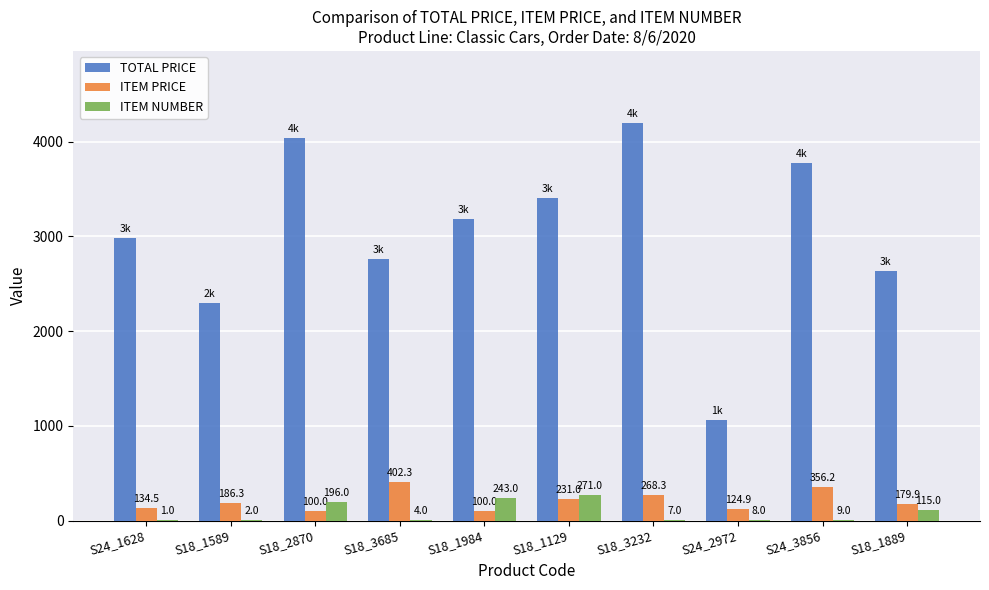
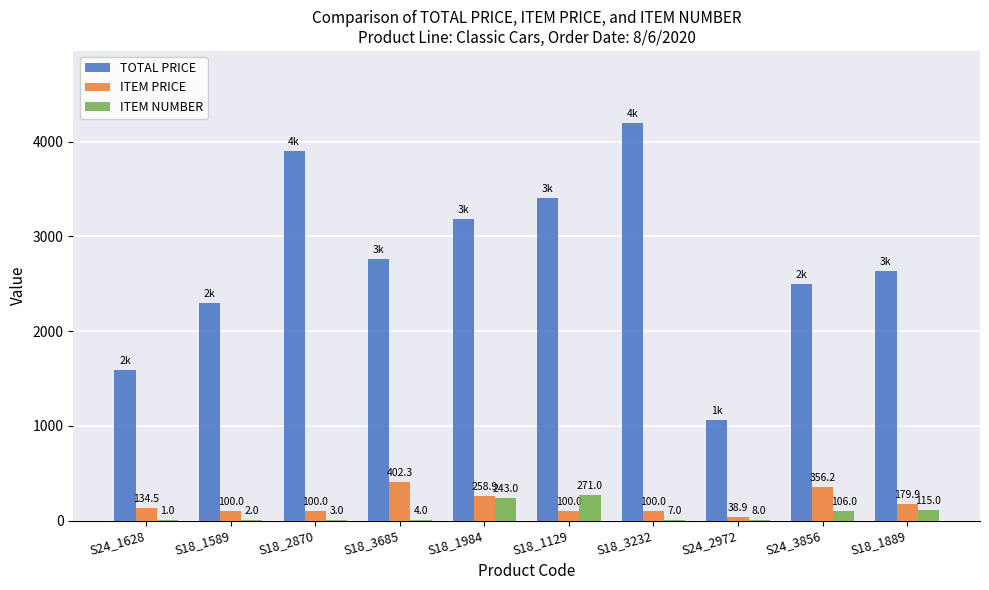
TOTAL PRICE, S24_1628: 3k -> 2k
ITEM PRICE, S18_1589: 186.3 -> 100.0
TOTAL PRICE, S18_2870: 4000 -> 3900
ITEM NUMBER, S18_2870: 196.0 -> 3.0
ITEM PRICE, S18_1984: 100.0 -> 258.9
ITEM PRICE, S18_1129: 231.0 -> 100.0
ITEM PRICE, S18_3232: 268.3 -> 100.0
ITEM PRICE, S24_2972: 124.9 -> 38.9
TOTAL PRICE, S24_3856: 4k -> 2k
ITEM NUMBER, S24_3856: 9.0 -> 106.0
